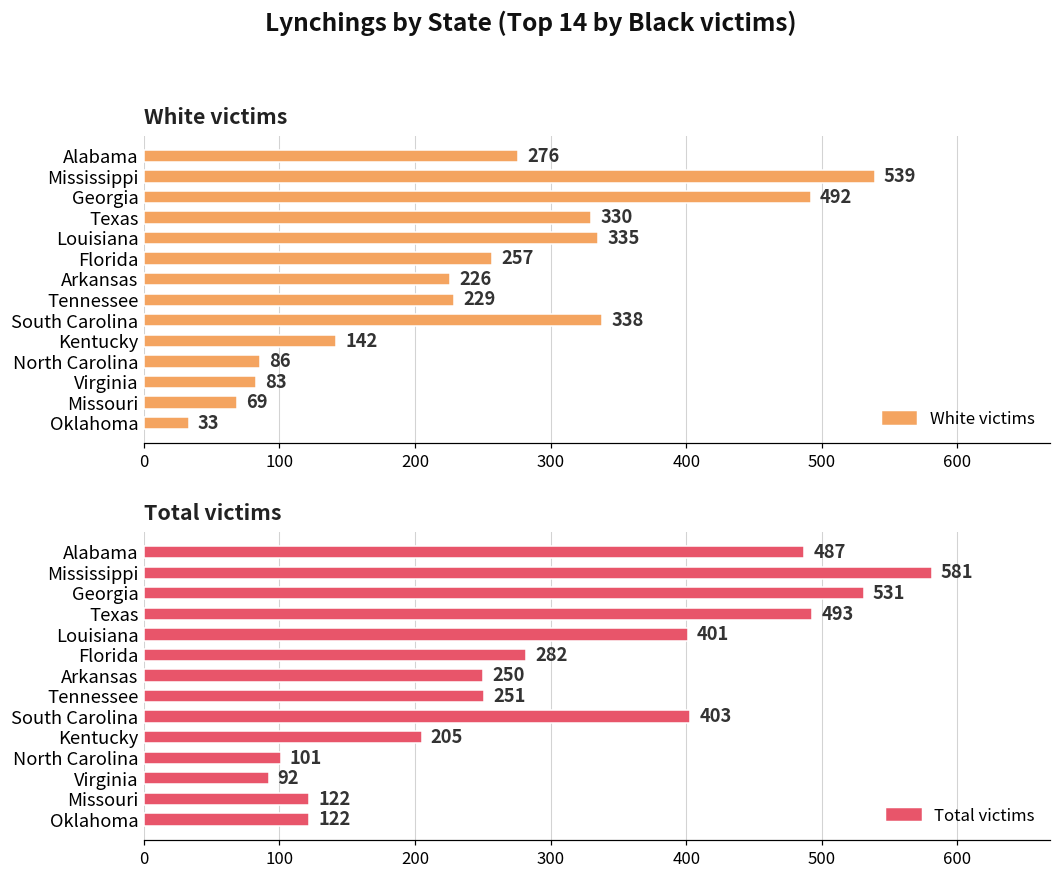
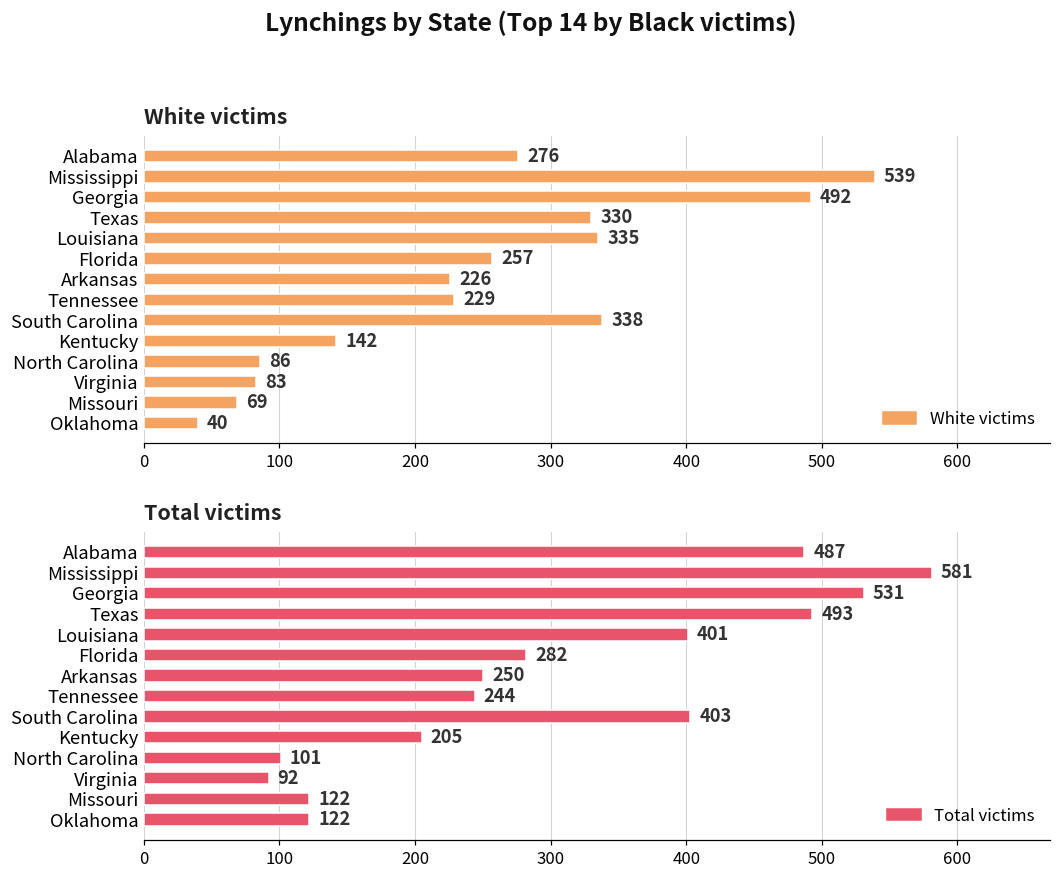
White victims, Oklahoma: 33 -> 40
Total victims, Tennessee: 251 -> 244
